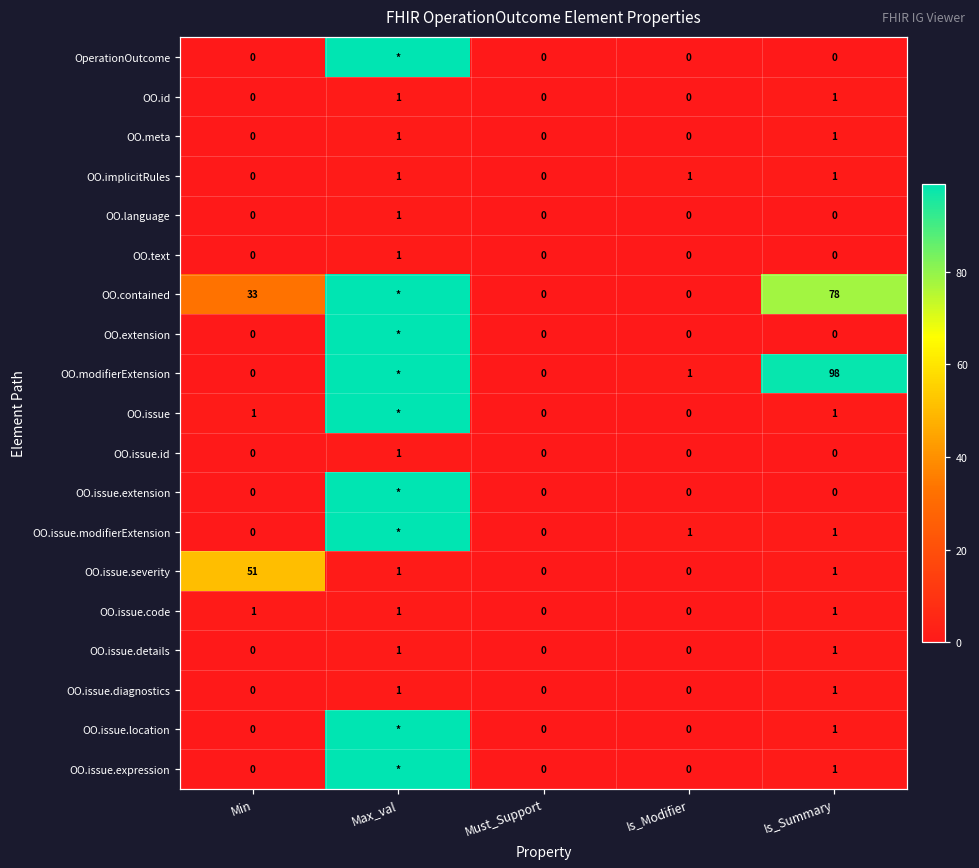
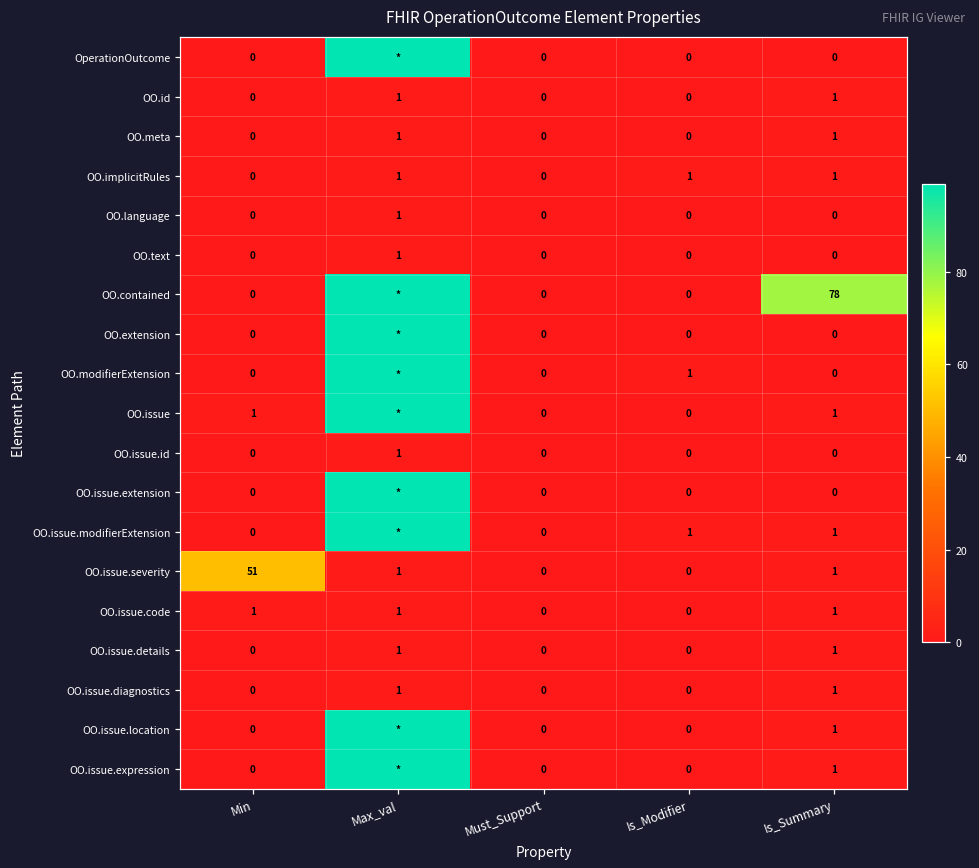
OO.contained, Min: 33 -> 0
OO.modifierExtension, Is_Summary: 98 -> 0
